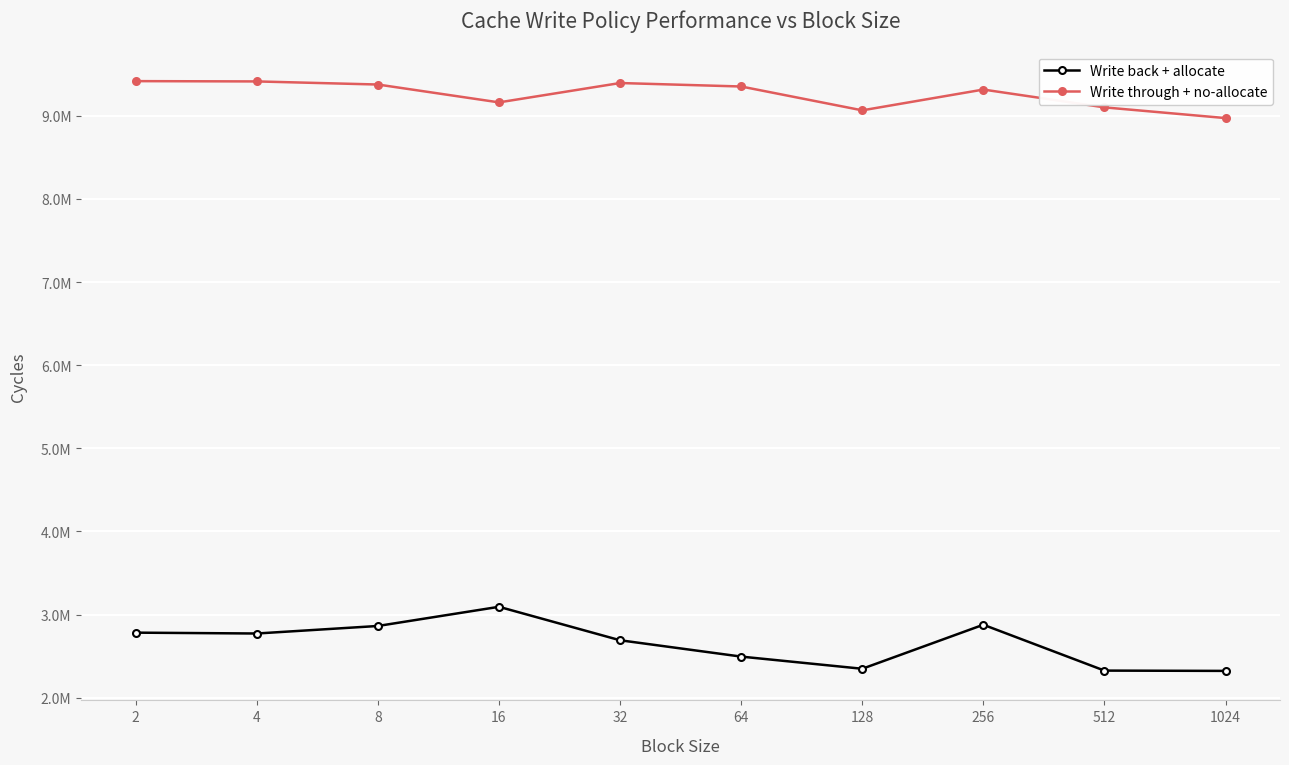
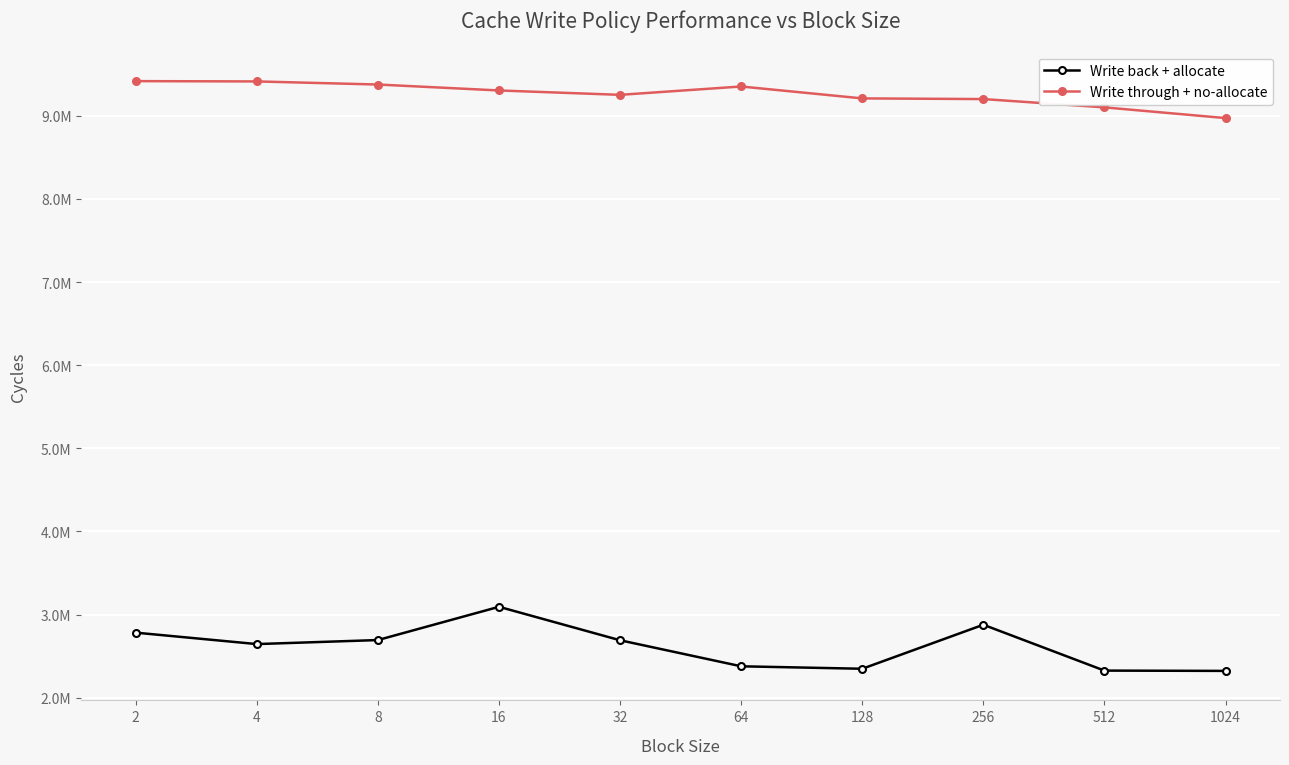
Write back + allocate, 4: 2800000 -> 2600000
Write back + allocate, 8: 2900000 -> 2700000
Write through + no-allocate, 16: 9200000 -> 9300000
Write through + no-allocate, 32: 9400000 -> 9300000
Write back + allocate, 64: 2500000 -> 2400000
Write through + no-allocate, 128: 9100000 -> 9200000
Write through + no-allocate, 256: 9300000 -> 9200000
